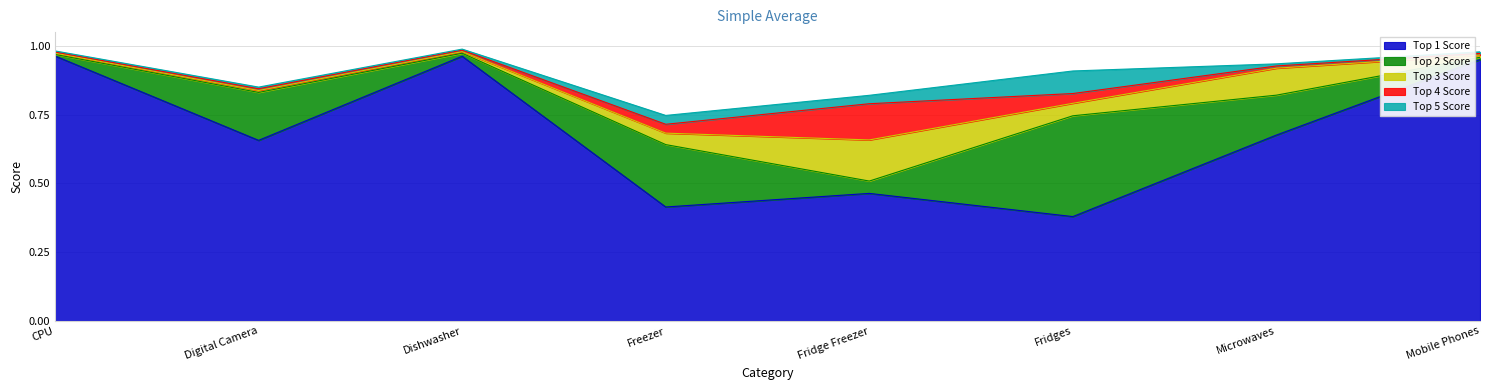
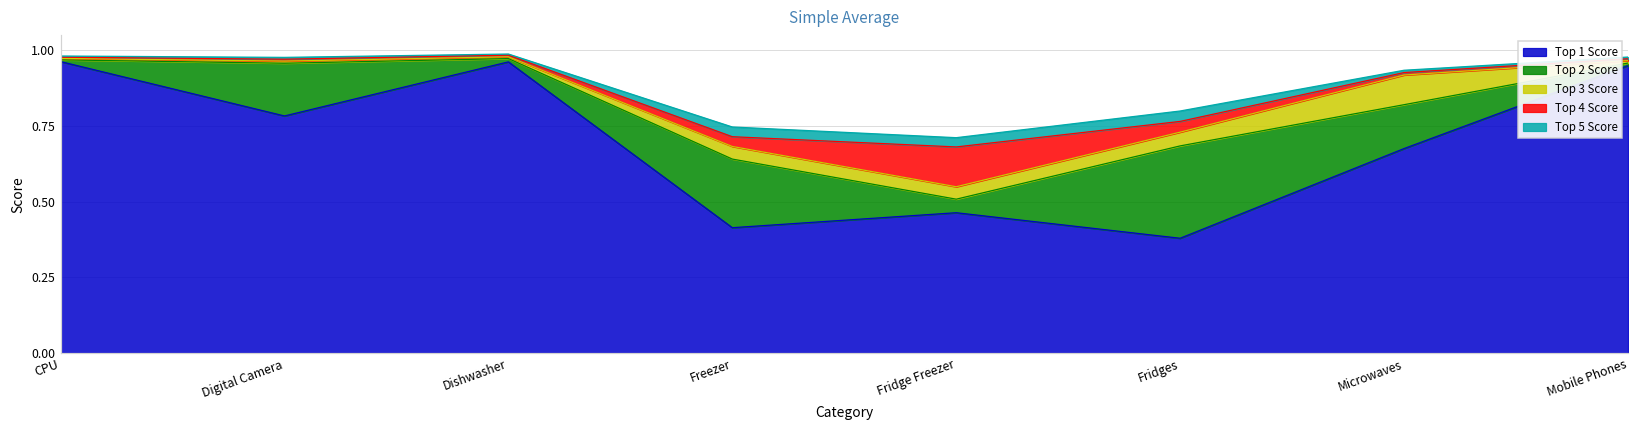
Top 1 Score, Digital Camera: 0.66 -> 0.78
Top 3 Score, Fridge Freezer: 0.15 -> 0.04
Top 2 Score, Fridges: 0.37 -> 0.31
Top 5 Score, Fridges: 0.08 -> 0.03
